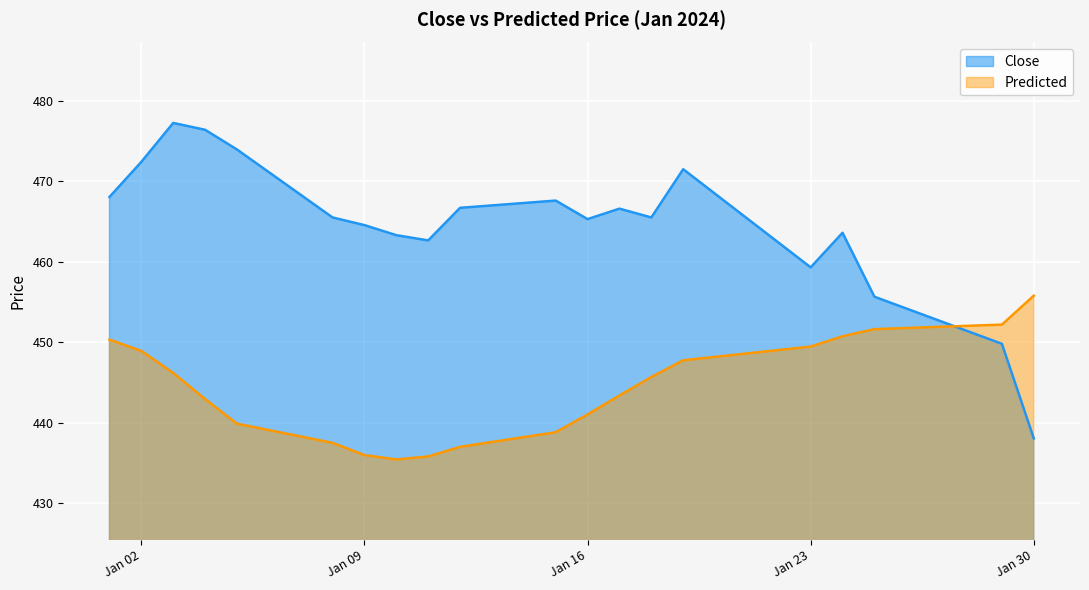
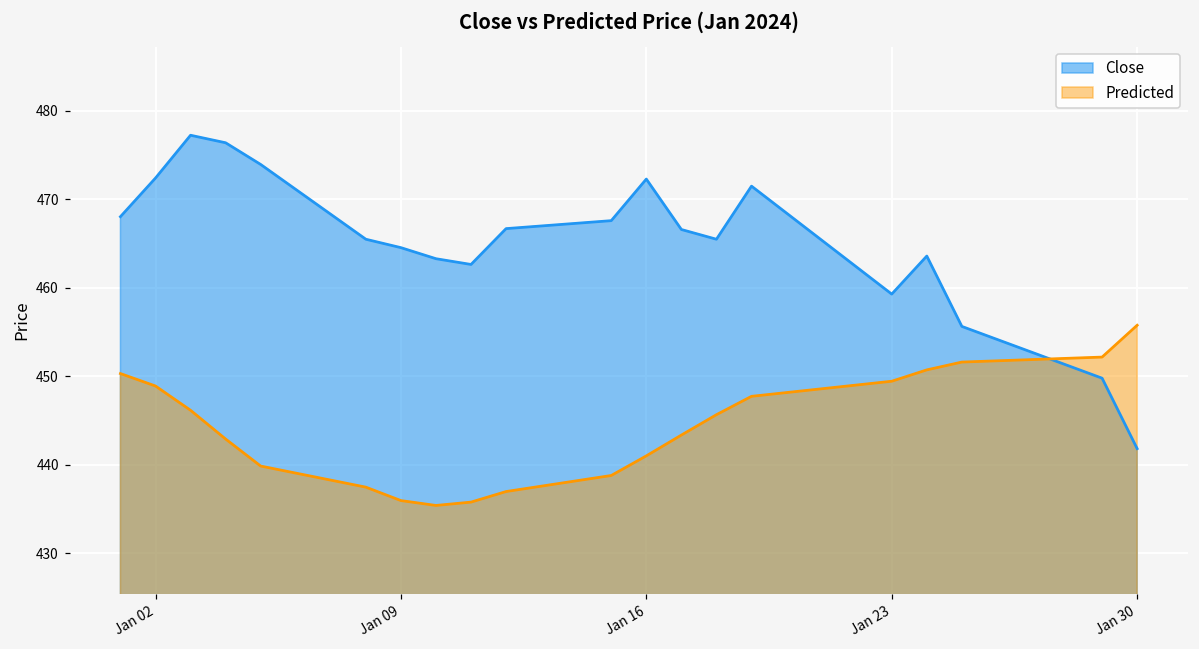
Close, Jan 16: 465 -> 472
Close, Jan 30: 438 -> 442
